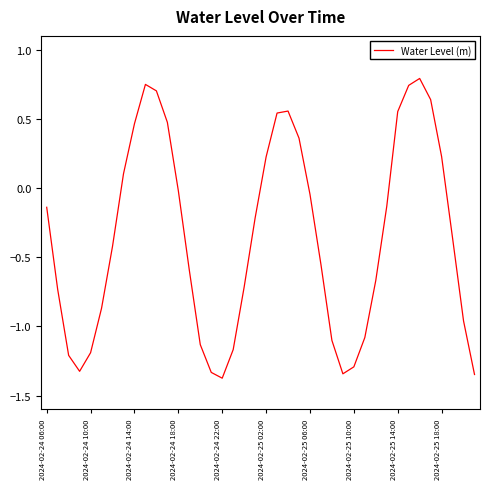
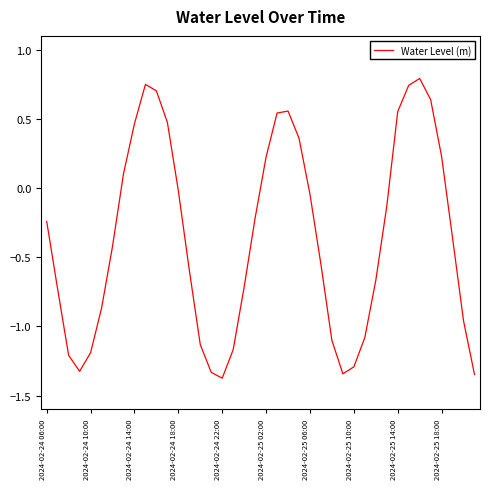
2024-02-24 06:00: -0.14 -> -0.24
